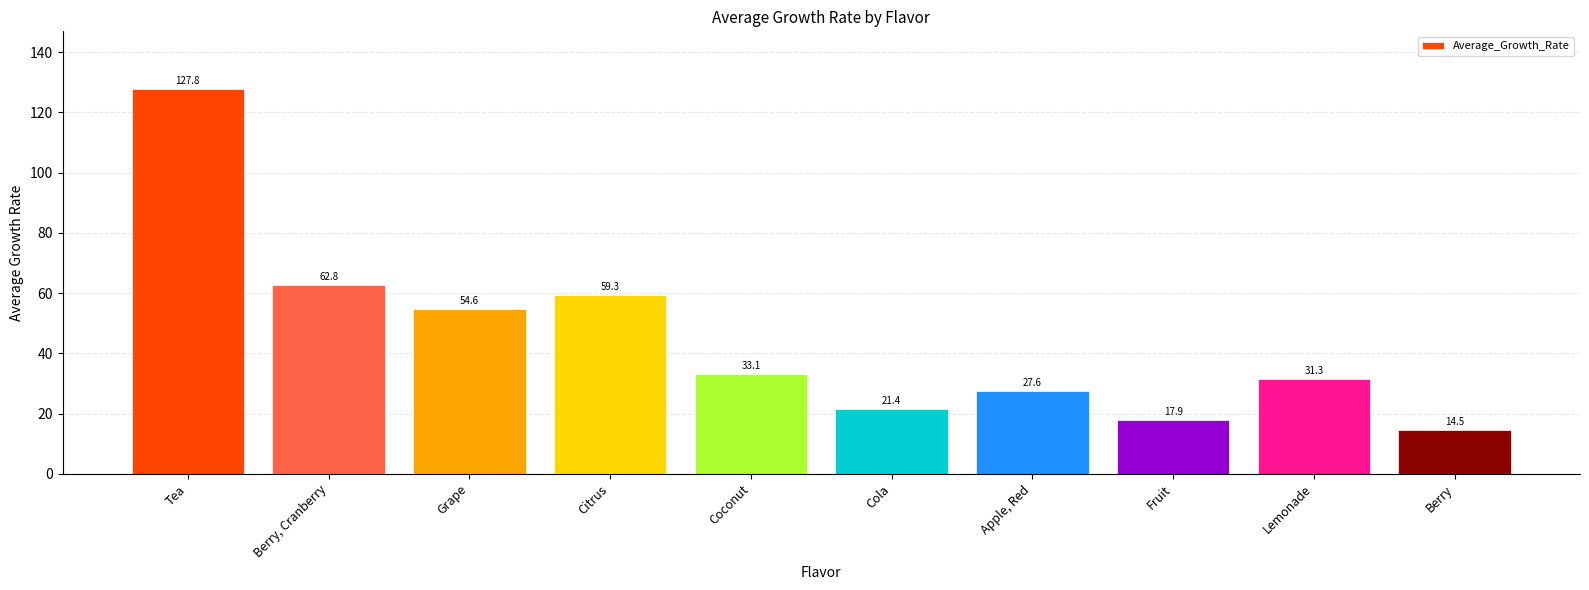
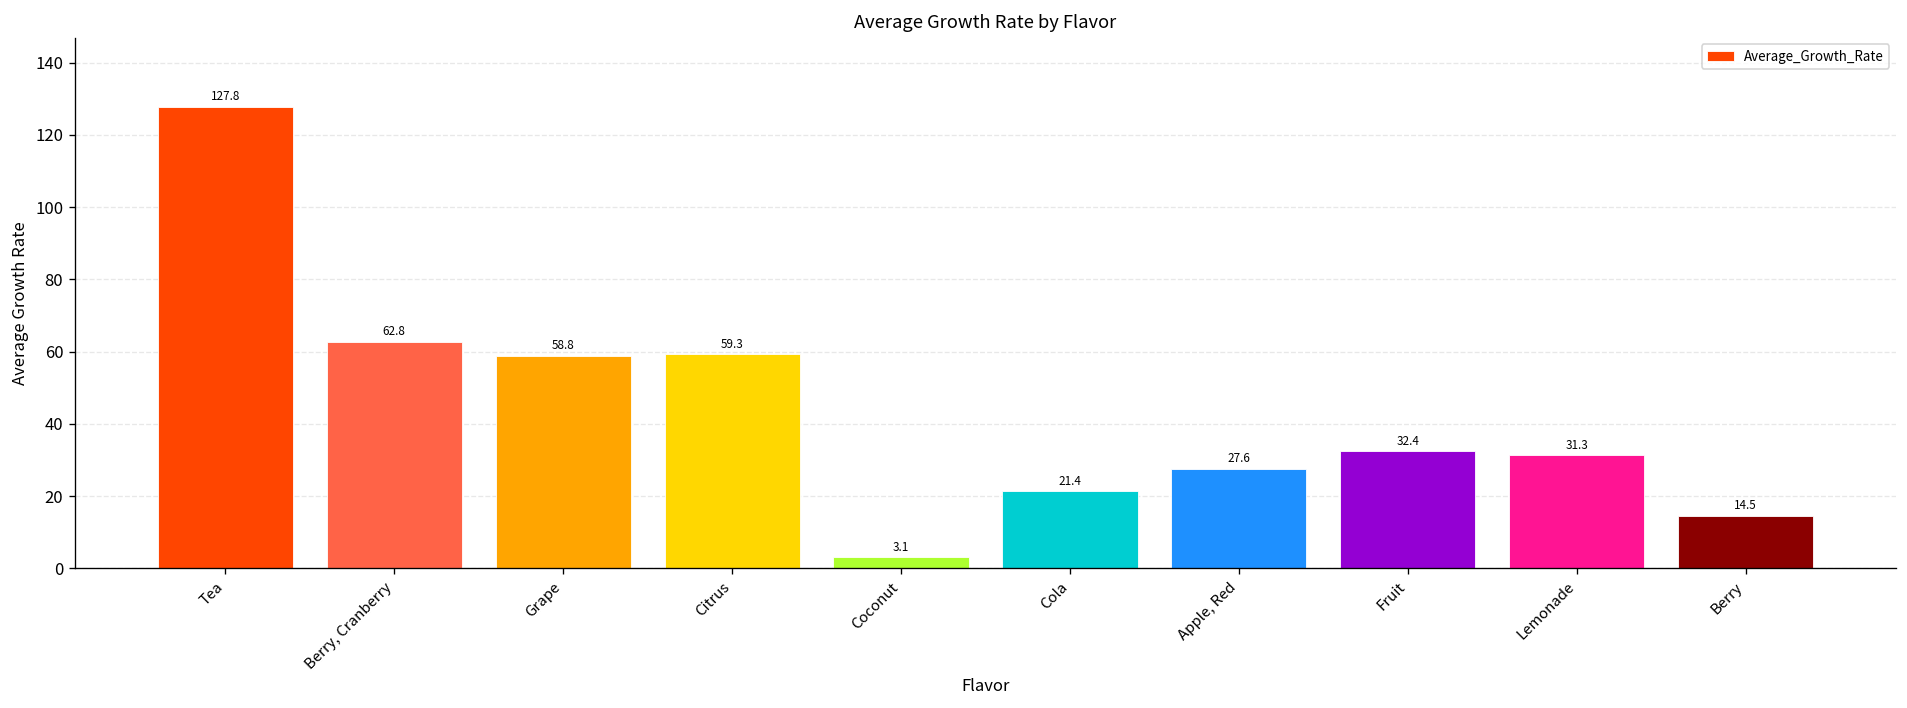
Grape: 54.6 -> 58.8
Coconut: 33.1 -> 3.1
Fruit: 17.9 -> 32.4
